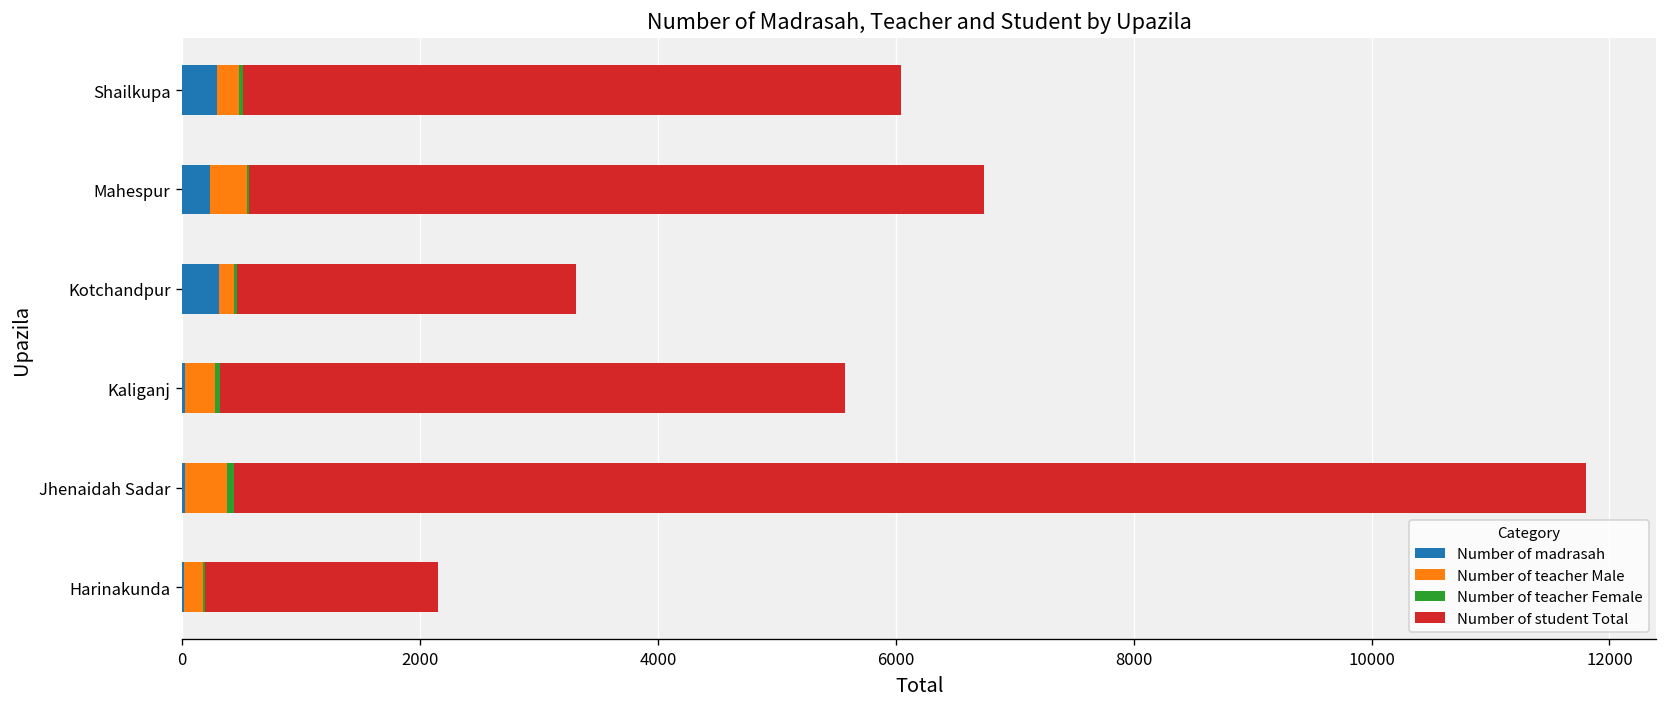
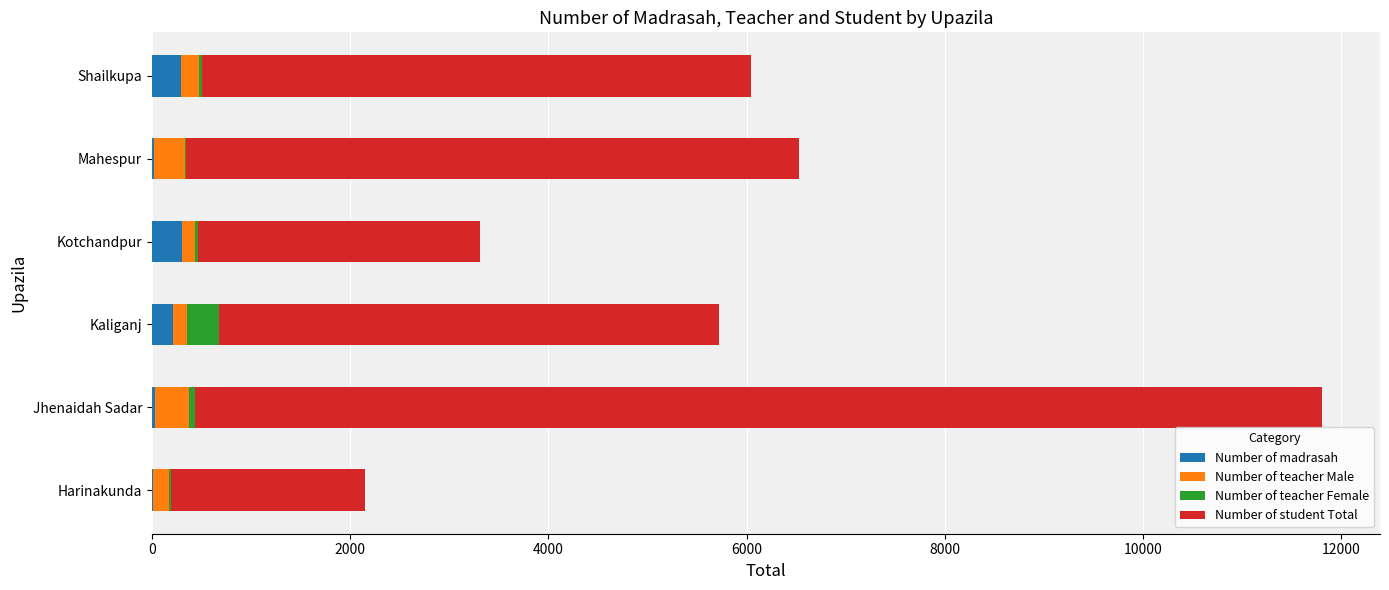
Number of madrasah, Mahespur: 200 -> 0
Number of madrasah, Kaliganj: 0 -> 200
Number of teacher Male, Kaliganj: 200 -> 100
Number of teacher Female, Kaliganj: 0 -> 300
Number of student Total, Kaliganj: 5300 -> 5000
